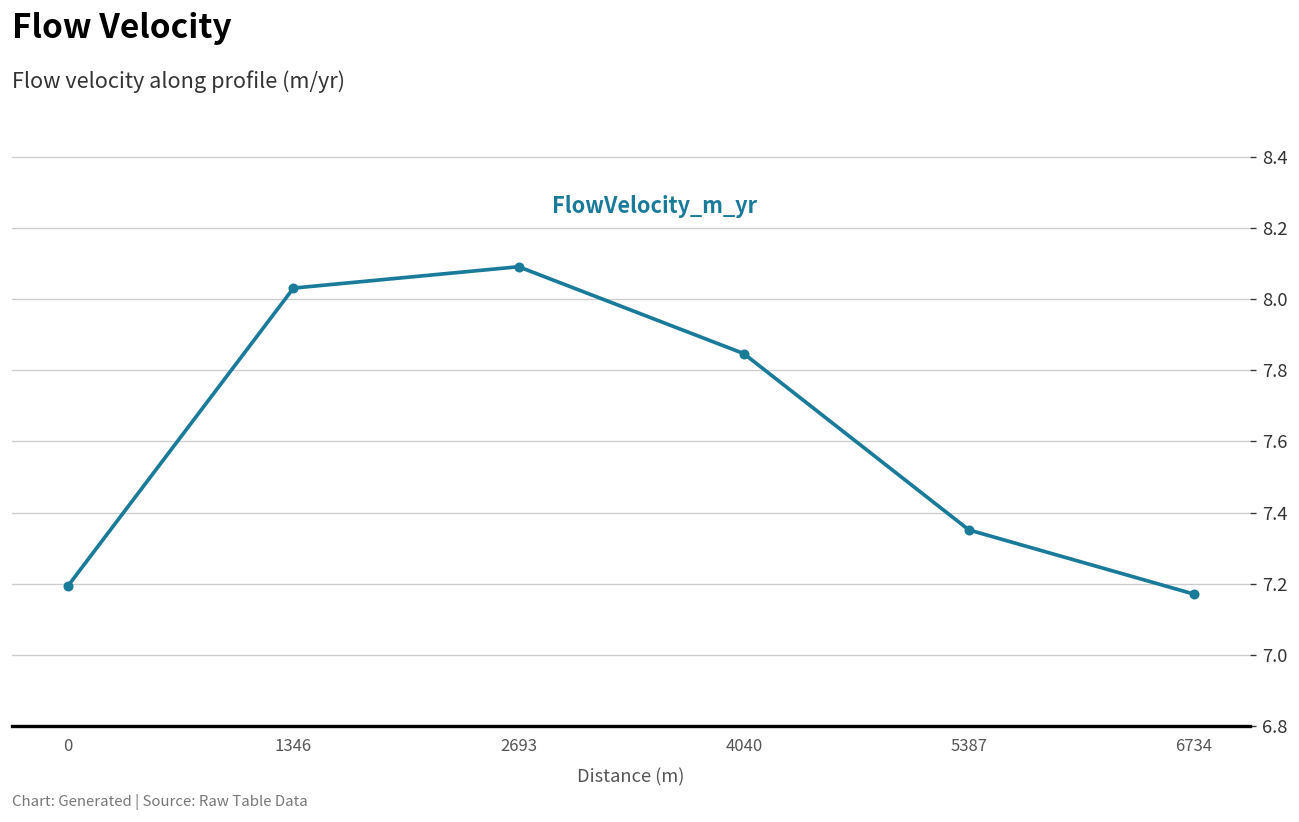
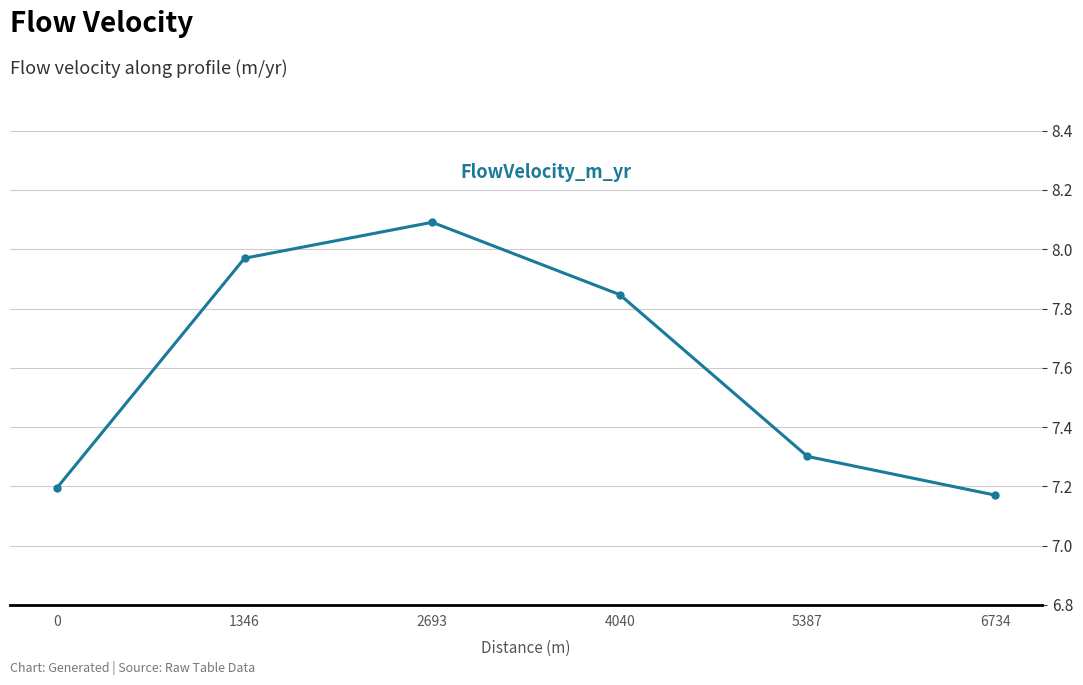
1346: 8.03 -> 7.97
5387: 7.35 -> 7.30
